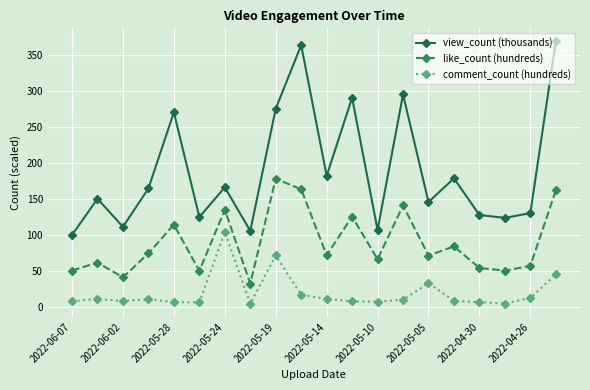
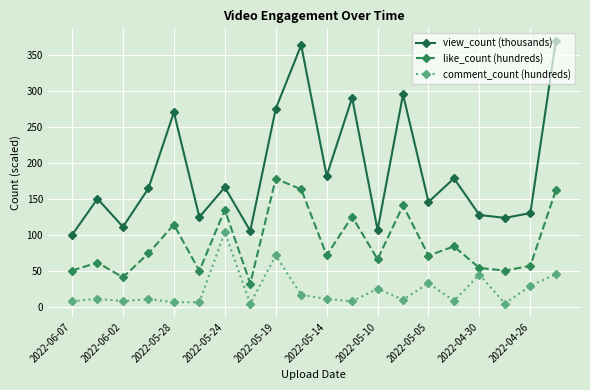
comment_count (hundreds), 2022-05-10: 10 -> 20
comment_count (hundreds), 2022-04-30: 10 -> 40
comment_count (hundreds), 2022-04-26: 10 -> 30
